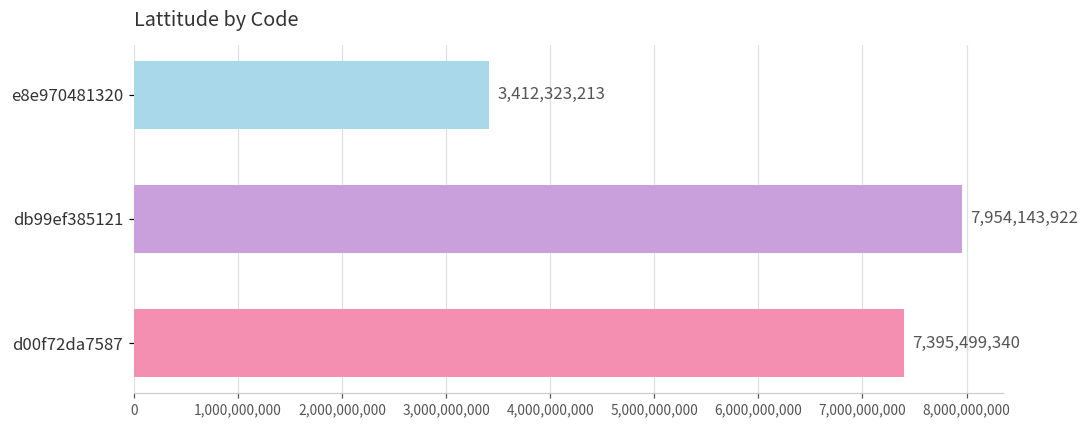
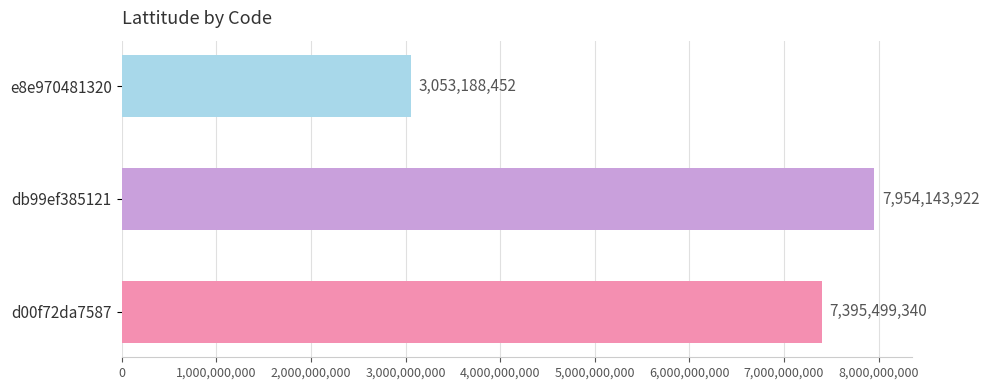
e8e970481320: 3,412,323,213 -> 3,053,188,452
